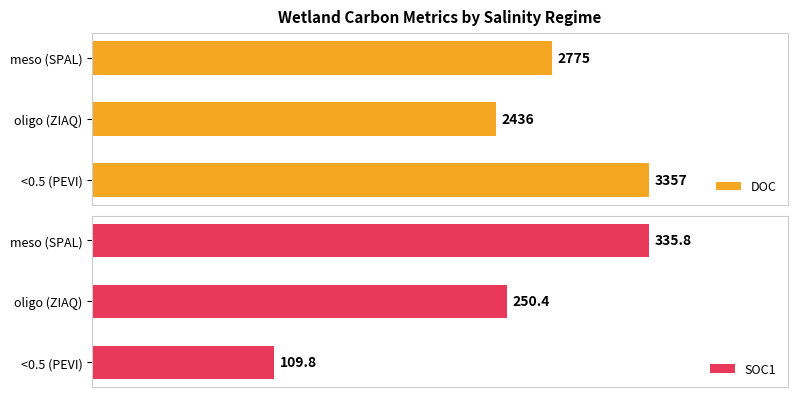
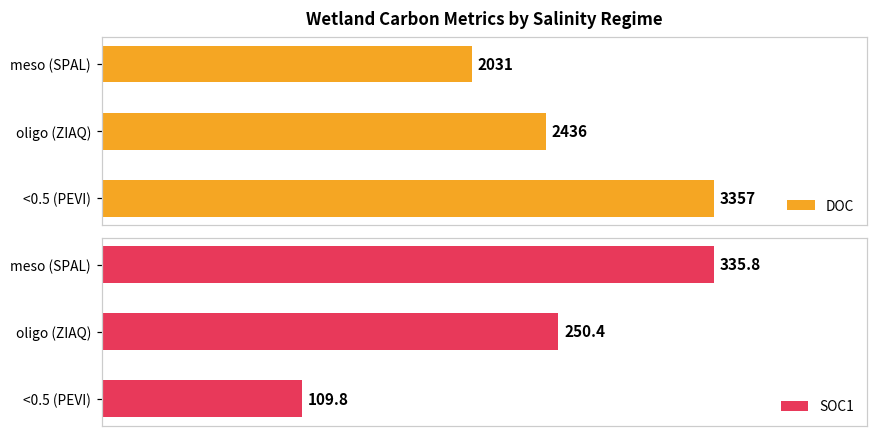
Wetland Carbon Metrics by Salinity Regime, meso (SPAL): 2775 -> 2031
